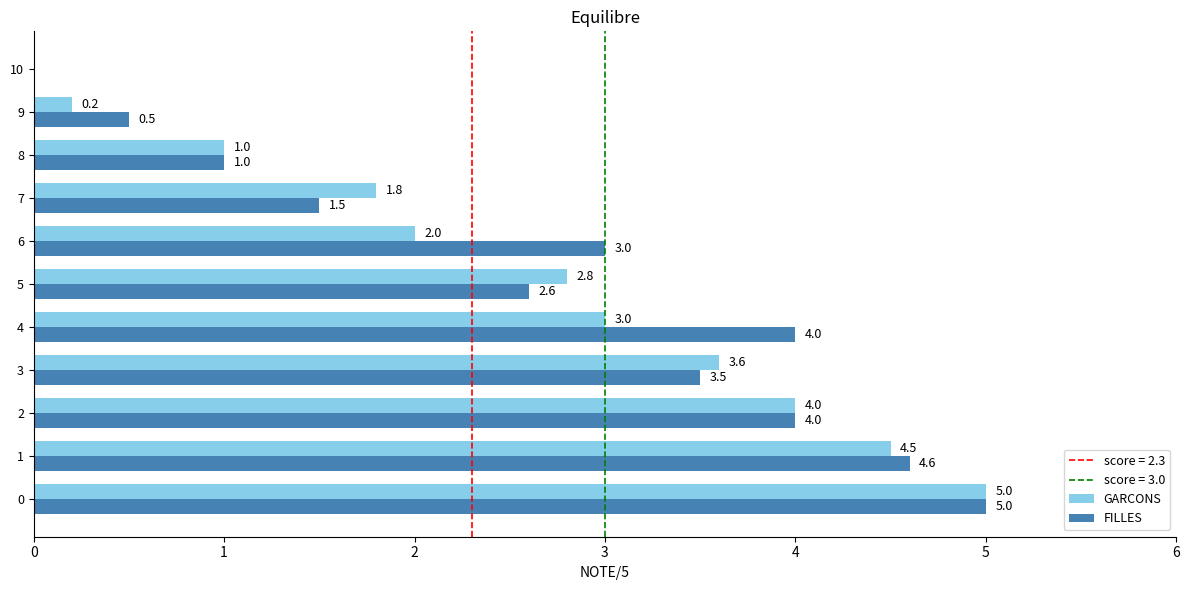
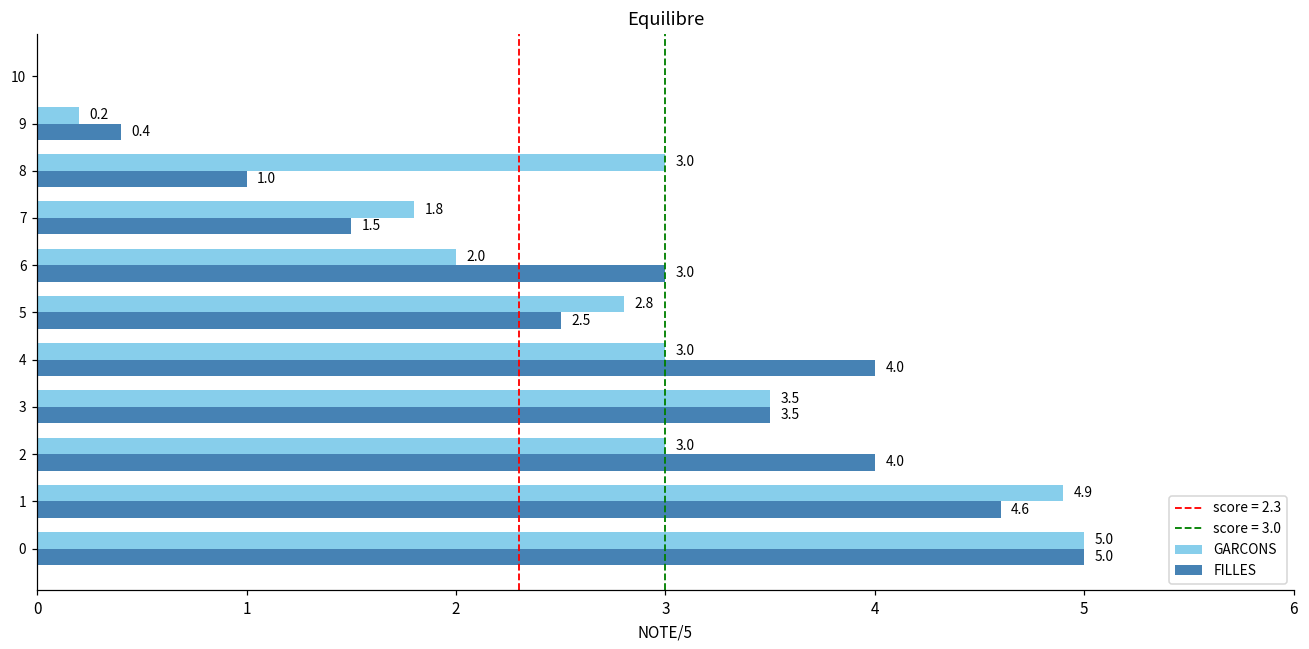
FILLES, 9: 0.5 -> 0.4
GARCONS, 8: 1.0 -> 3.0
FILLES, 5: 2.6 -> 2.5
GARCONS, 3: 3.6 -> 3.5
GARCONS, 2: 4.0 -> 3.0
GARCONS, 1: 4.5 -> 4.9
